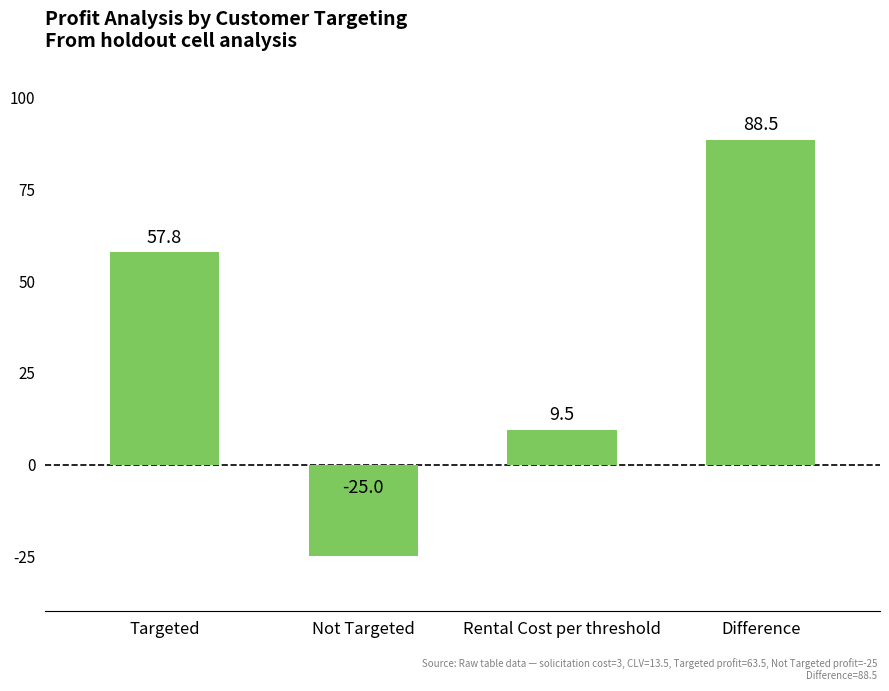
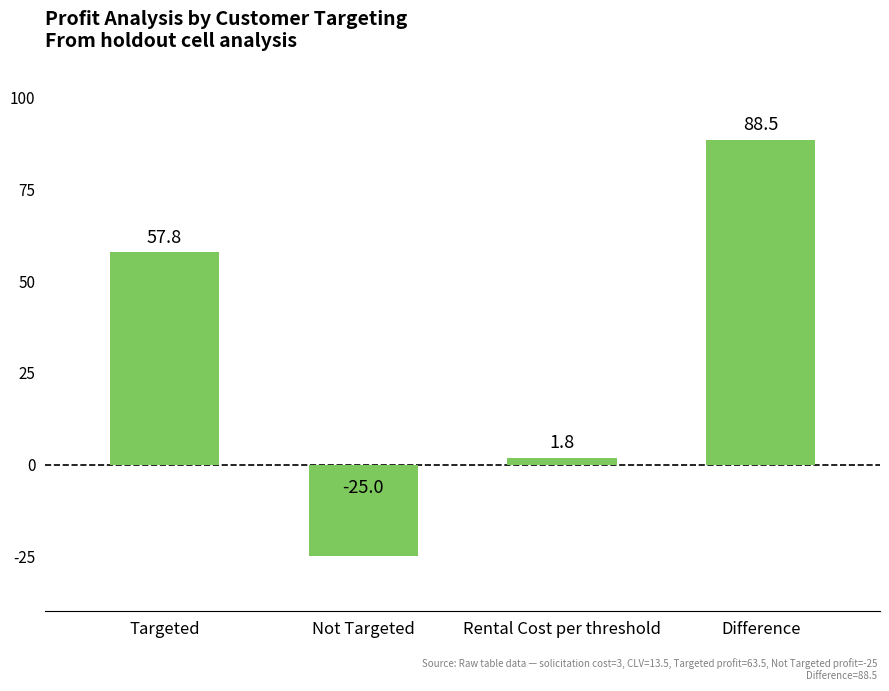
Rental Cost per threshold: 9.5 -> 1.8
